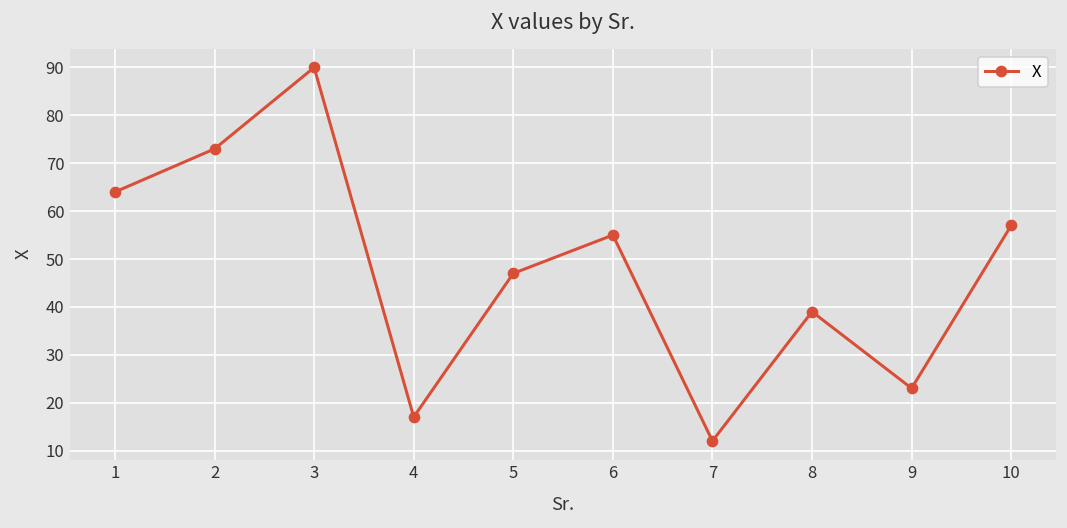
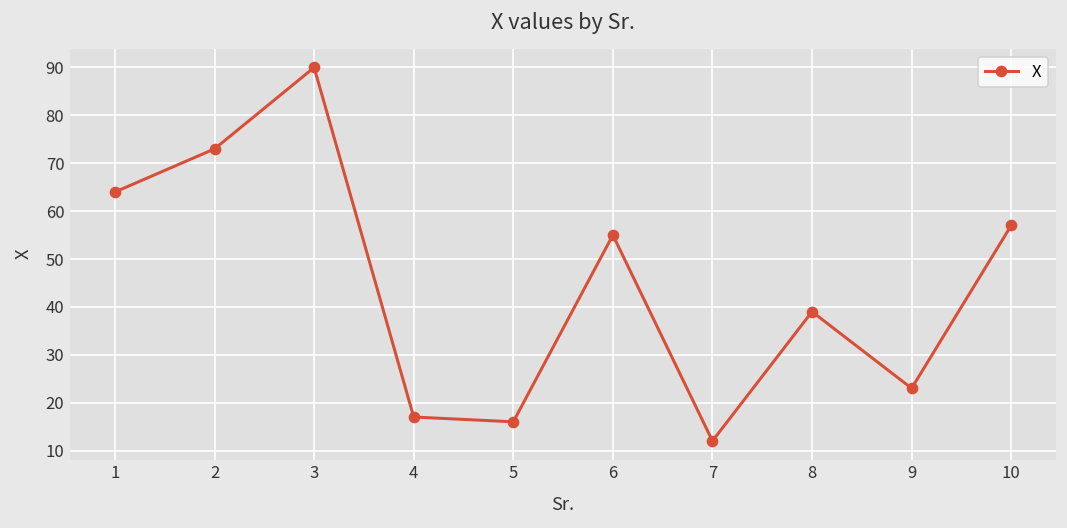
5: 47 -> 16
